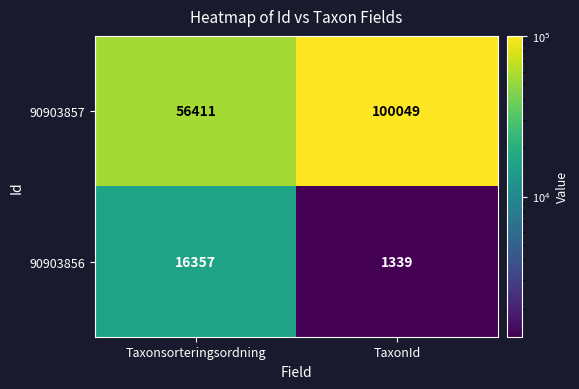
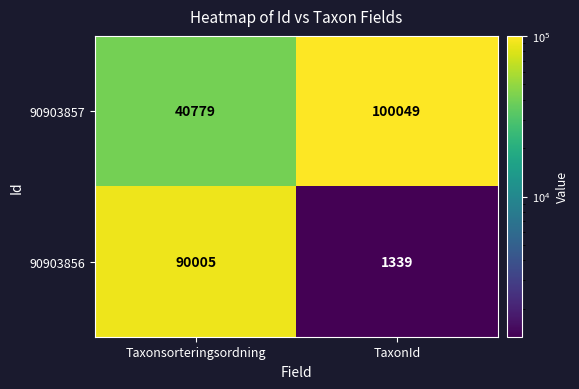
90903857, Taxonsorteringsordning: 56411 -> 40779
90903856, Taxonsorteringsordning: 16357 -> 90005
